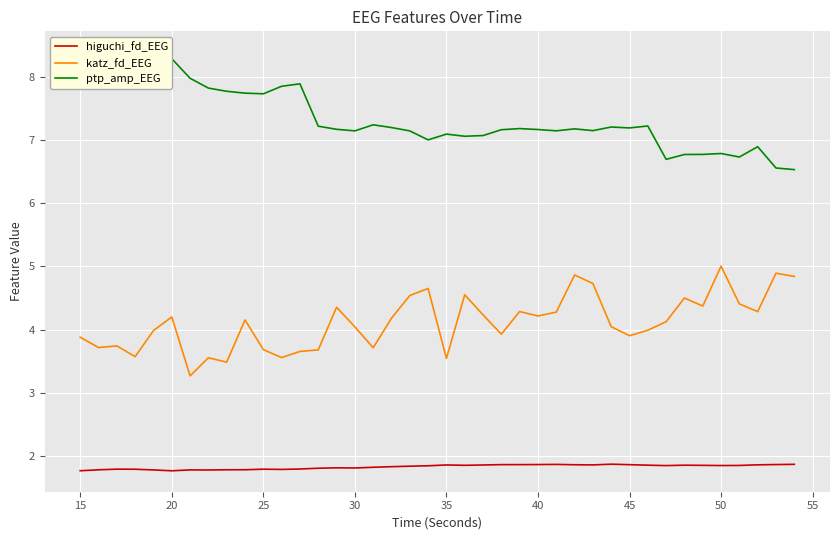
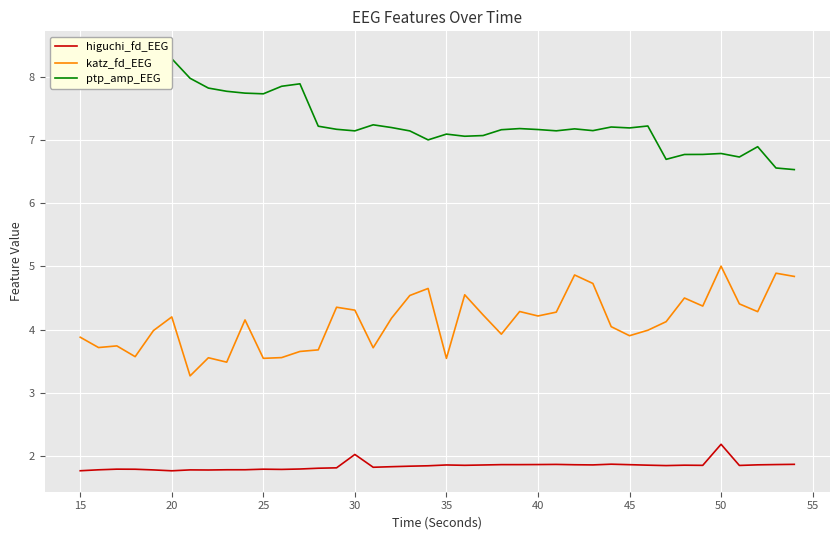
katz_fd_EEG, 25: 3.7 -> 3.5
higuchi_fd_EEG, 30: 1.8 -> 2.0
katz_fd_EEG, 30: 4.0 -> 4.3
higuchi_fd_EEG, 50: 1.9 -> 2.2
